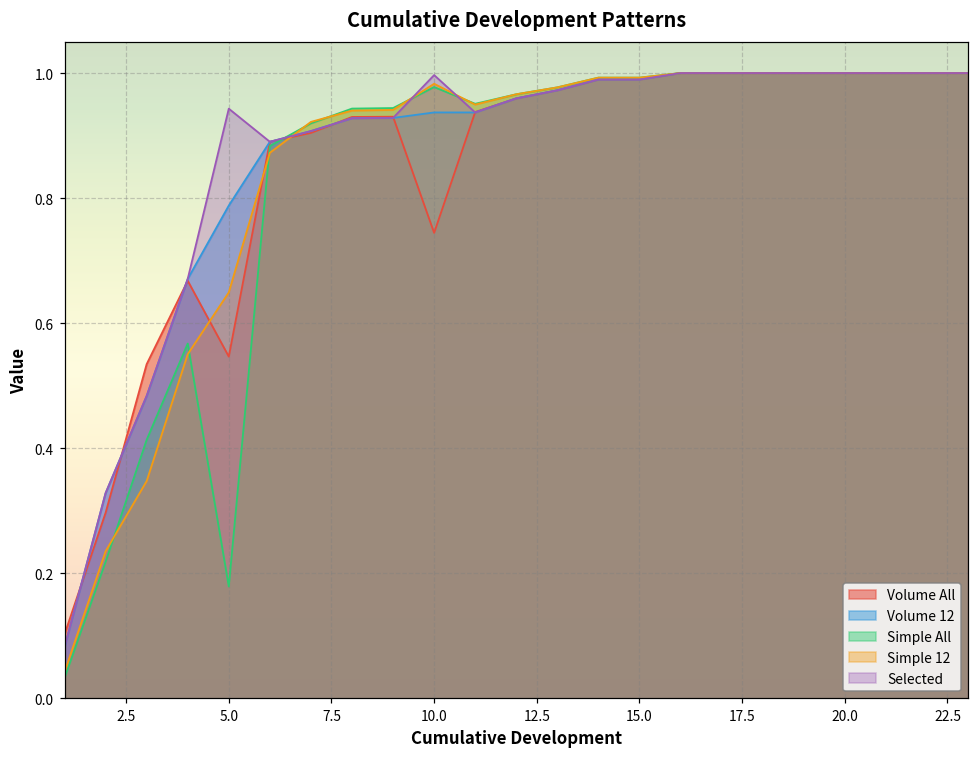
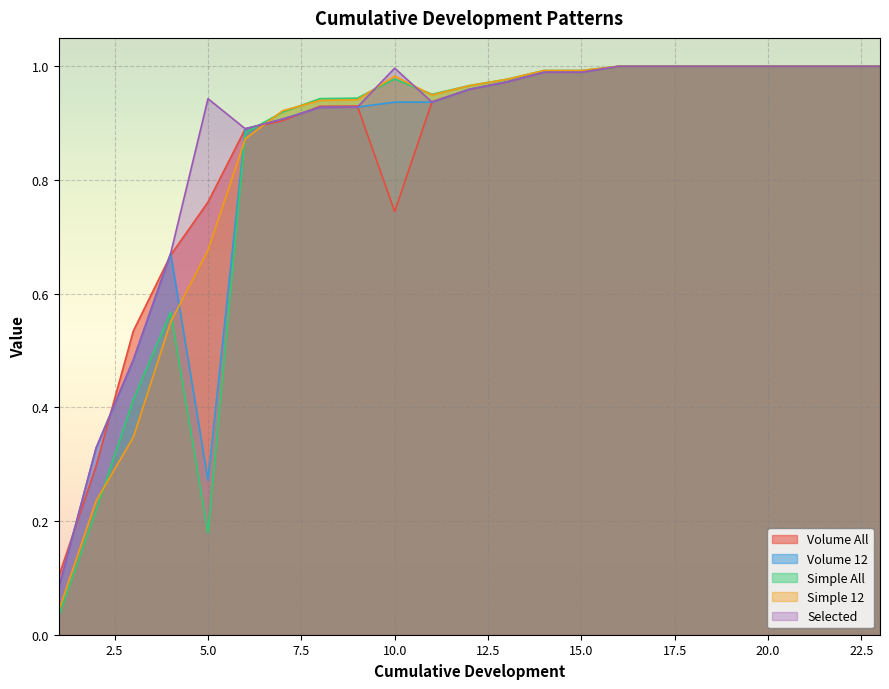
Volume All, 5.0: 0.55 -> 0.76
Volume 12, 5.0: 0.79 -> 0.27
Simple 12, 5.0: 0.65 -> 0.68
